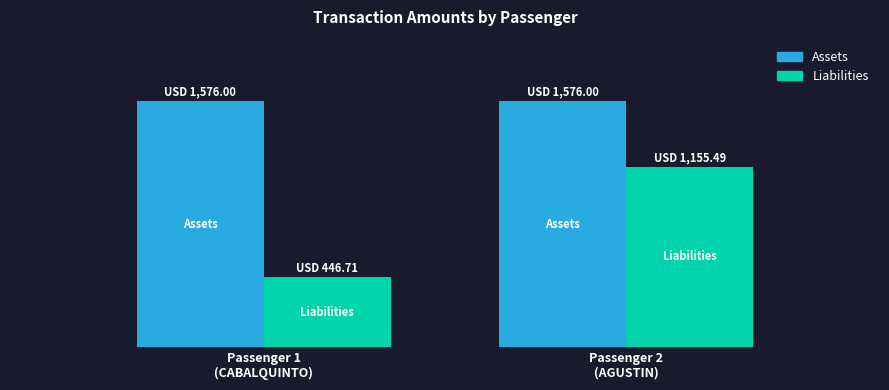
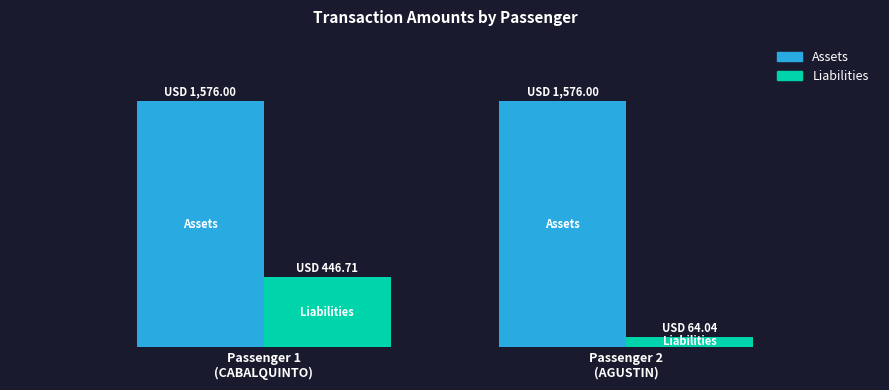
Liabilities, Passenger 2 (AGUSTIN): 1,155.49 -> 64.04
